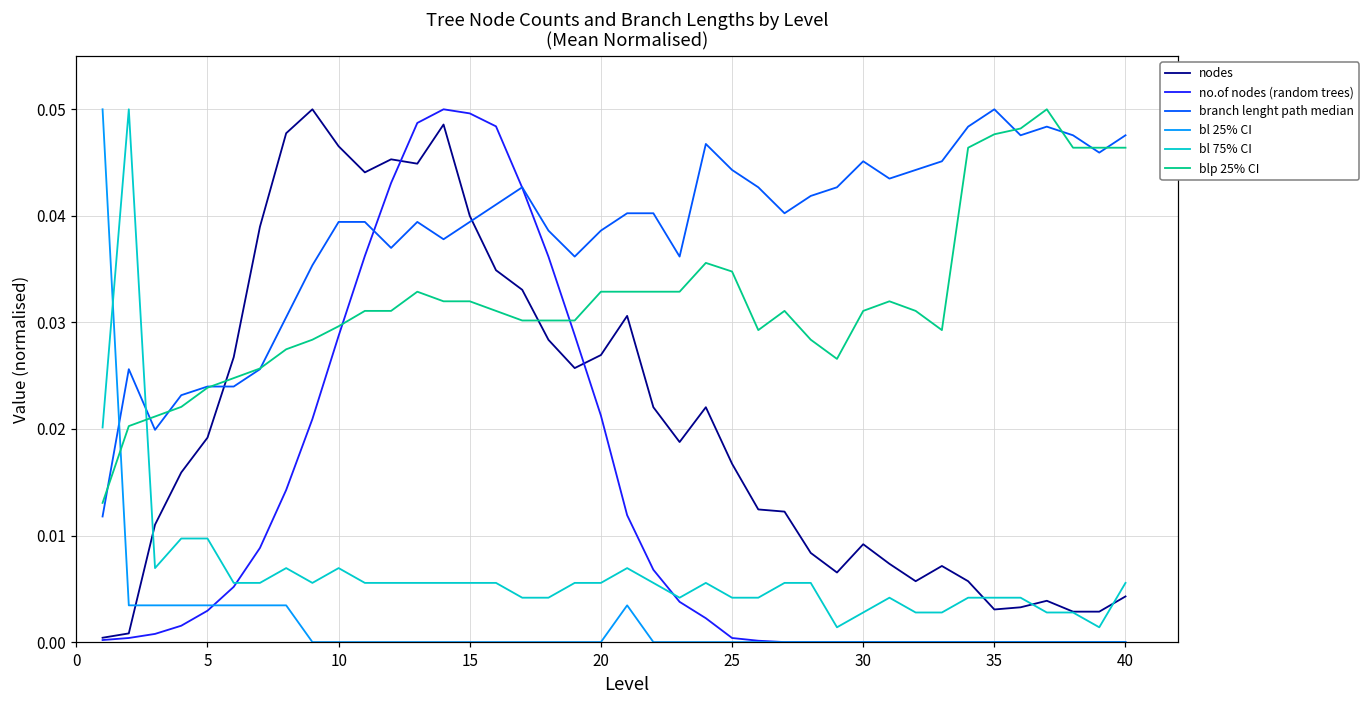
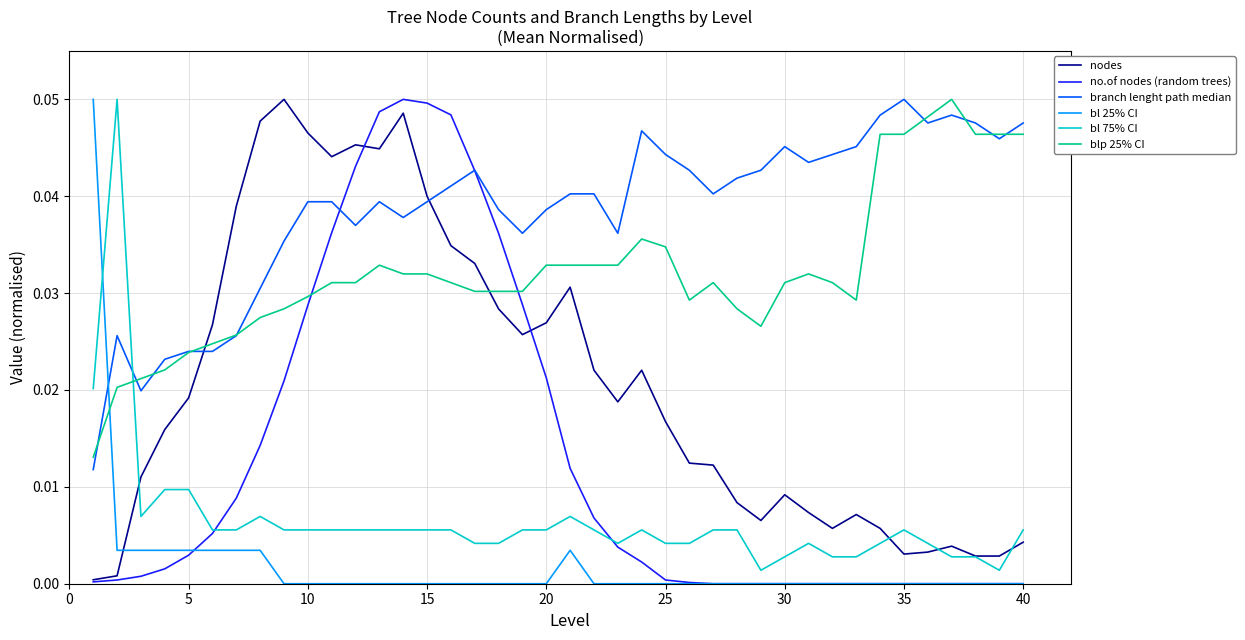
bl 75% CI, 10: 0.007 -> 0.006
bl 75% CI, 35: 0.004 -> 0.006
blp 25% CI, 35: 0.048 -> 0.046
